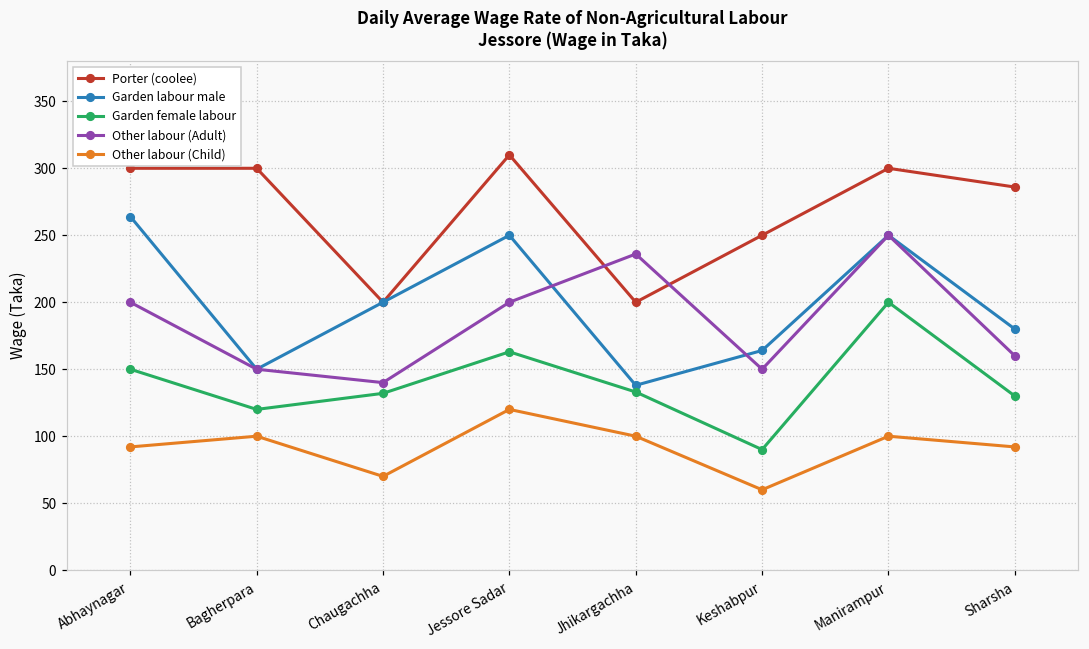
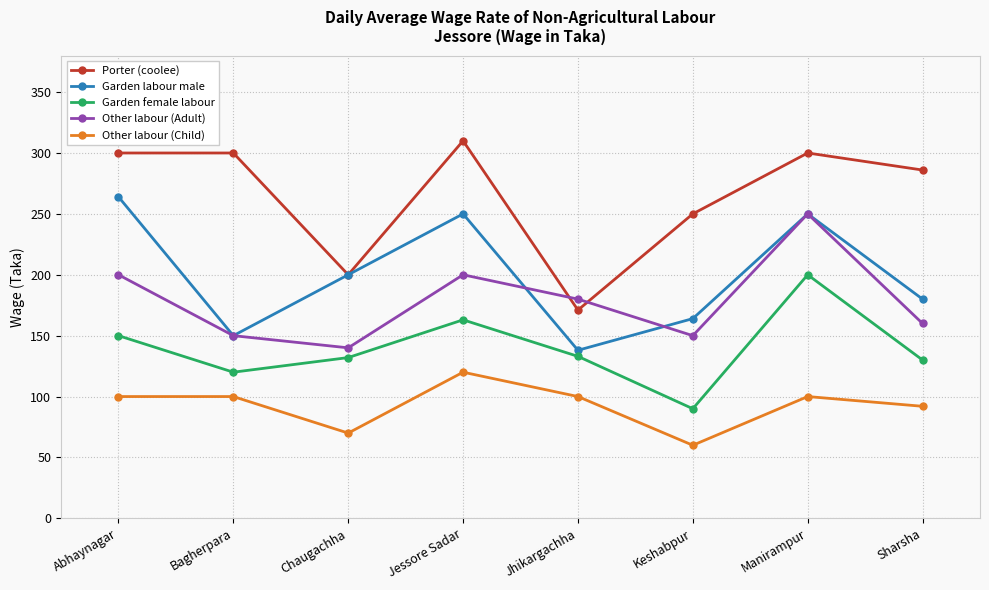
Other labour (Child), Abhaynagar: 92 -> 100
Porter (coolee), Jhikargachha: 200 -> 171
Other labour (Adult), Jhikargachha: 236 -> 180
